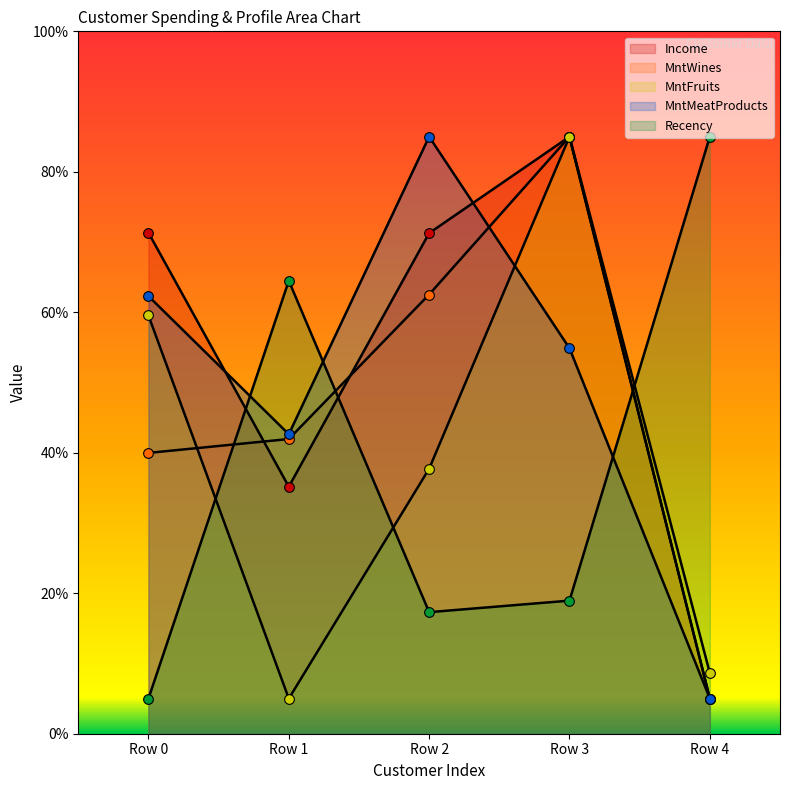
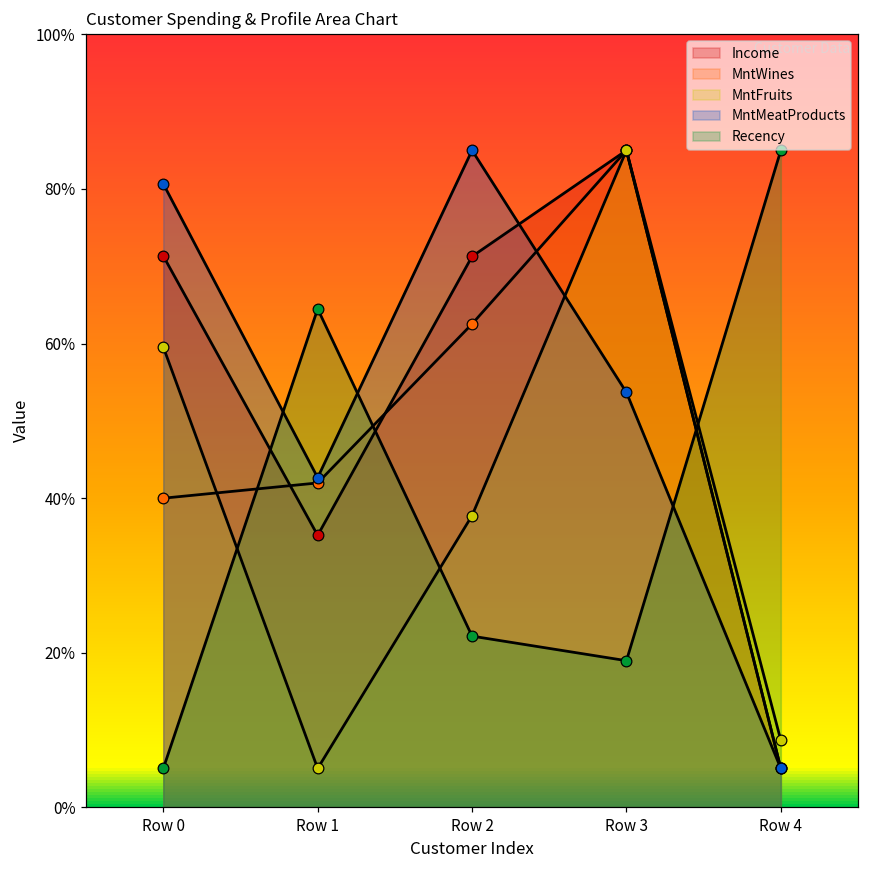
MntMeatProducts, Row 0: 62% -> 81%
Recency, Row 2: 17% -> 22%
MntMeatProducts, Row 3: 55% -> 54%
